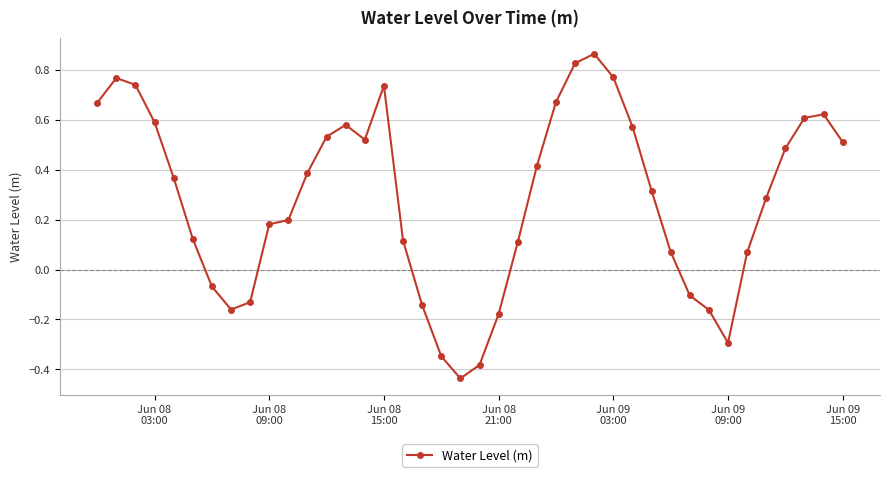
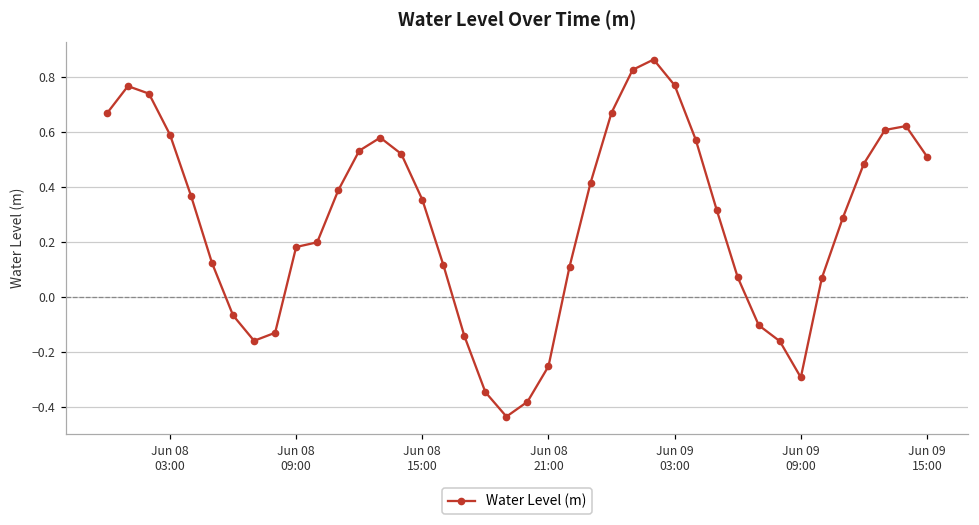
Jun 08 15:00: 0.74 -> 0.35
Jun 08 21:00: -0.18 -> -0.25
